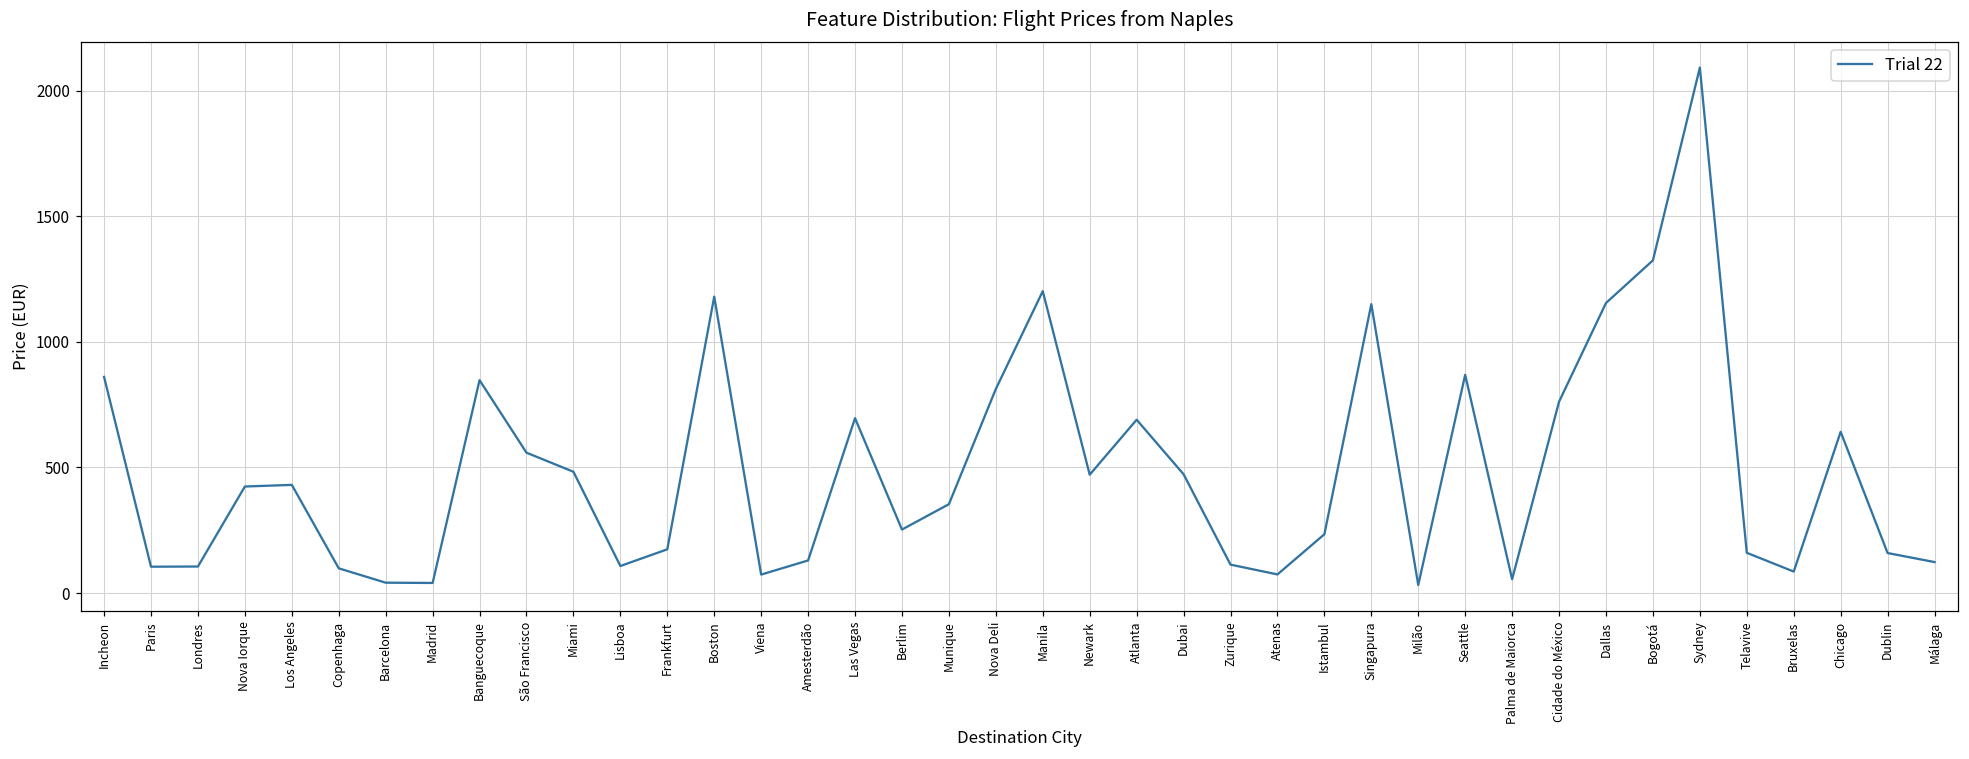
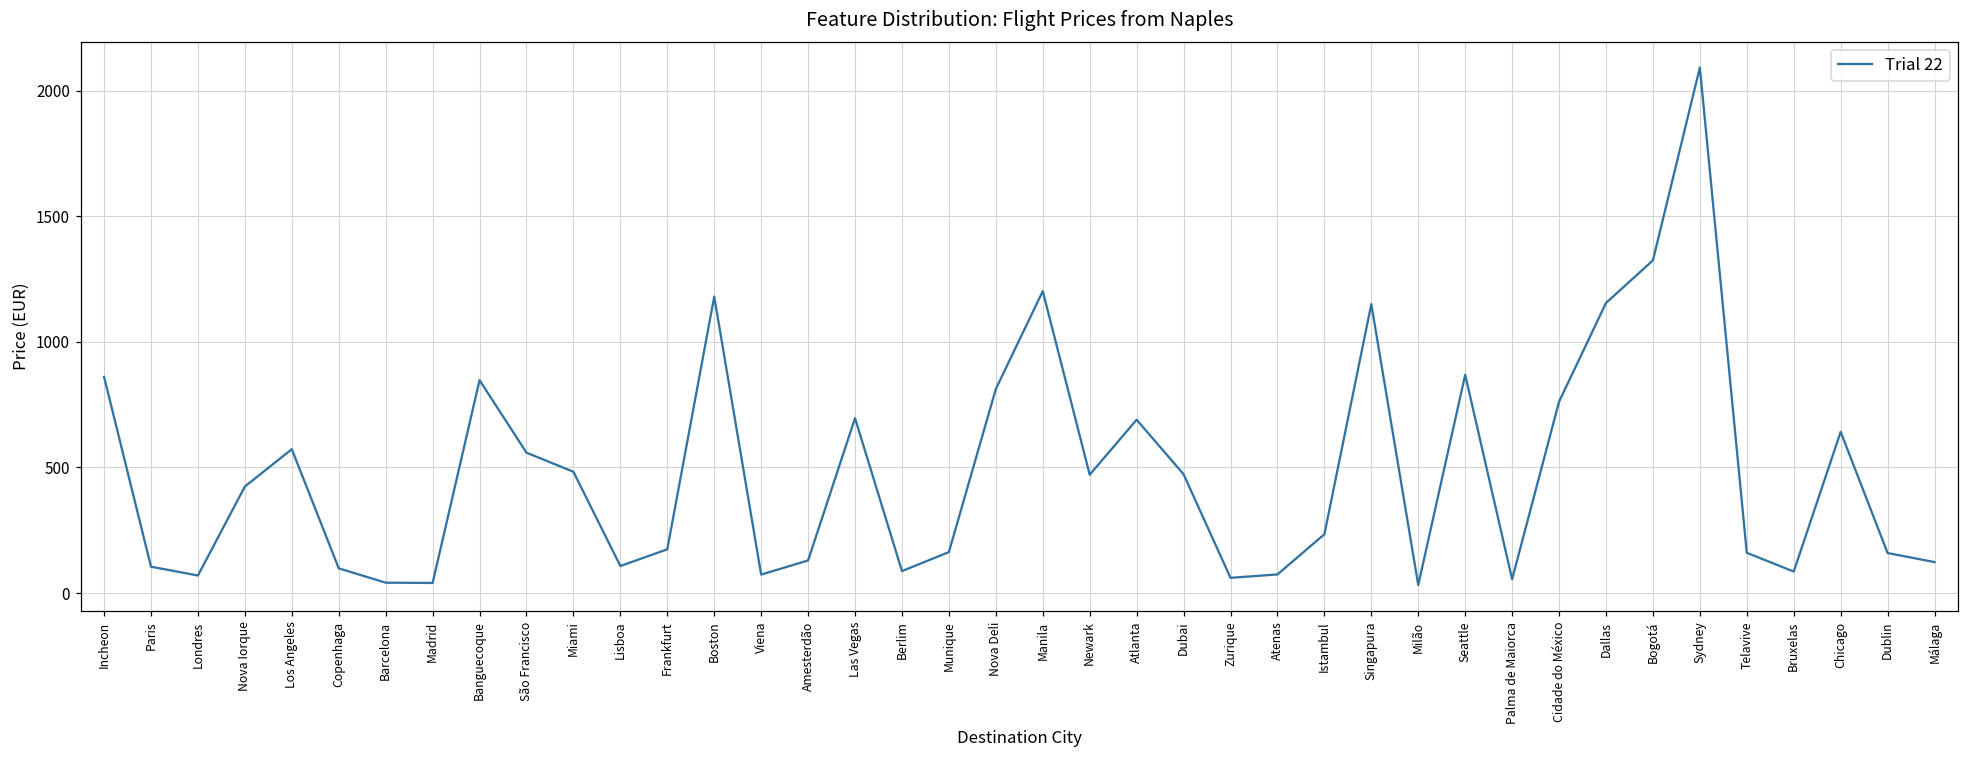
Londres: 110 -> 70
Los Angeles: 430 -> 570
Berlim: 250 -> 90
Munique: 350 -> 160
Zurique: 110 -> 60
